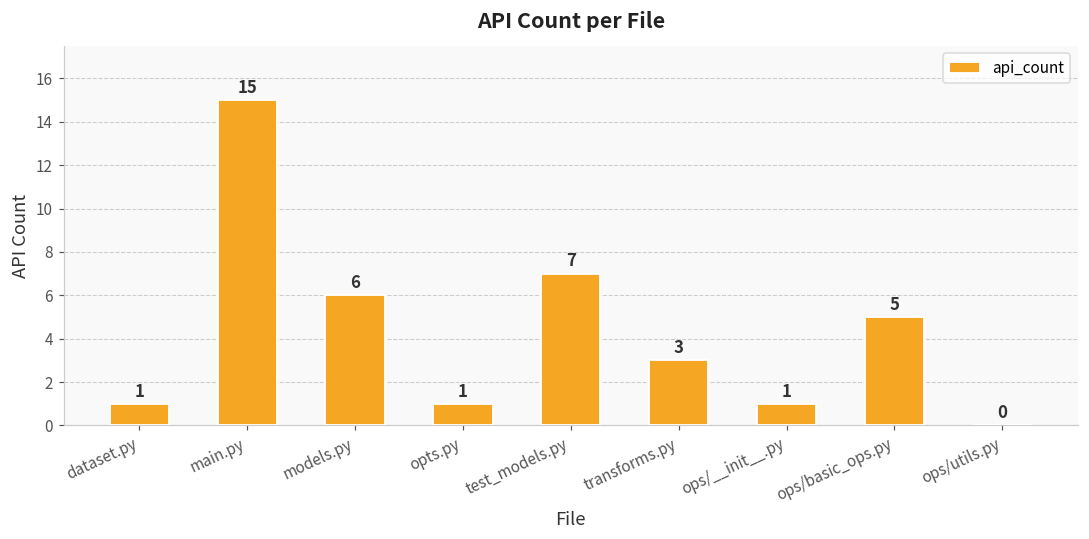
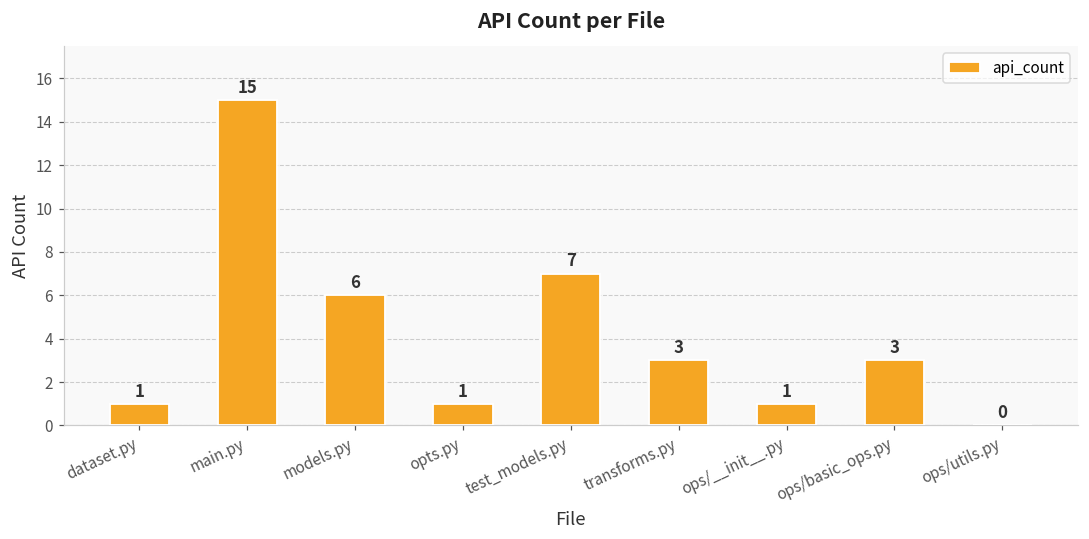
ops/basic_ops.py: 5 -> 3
